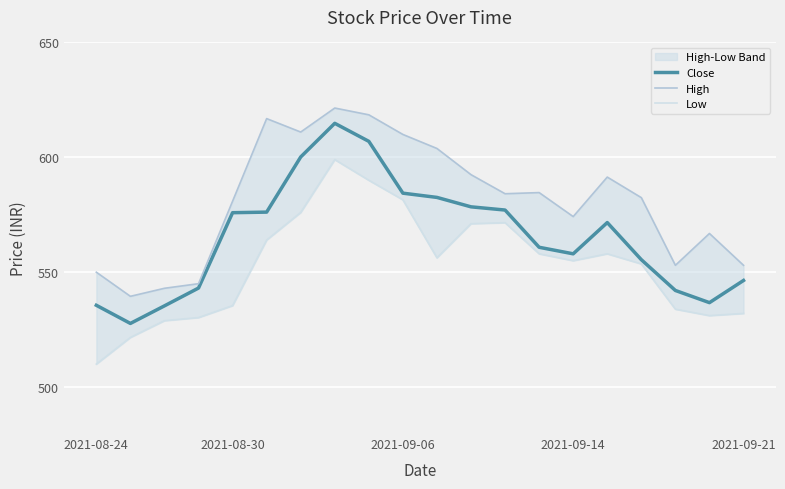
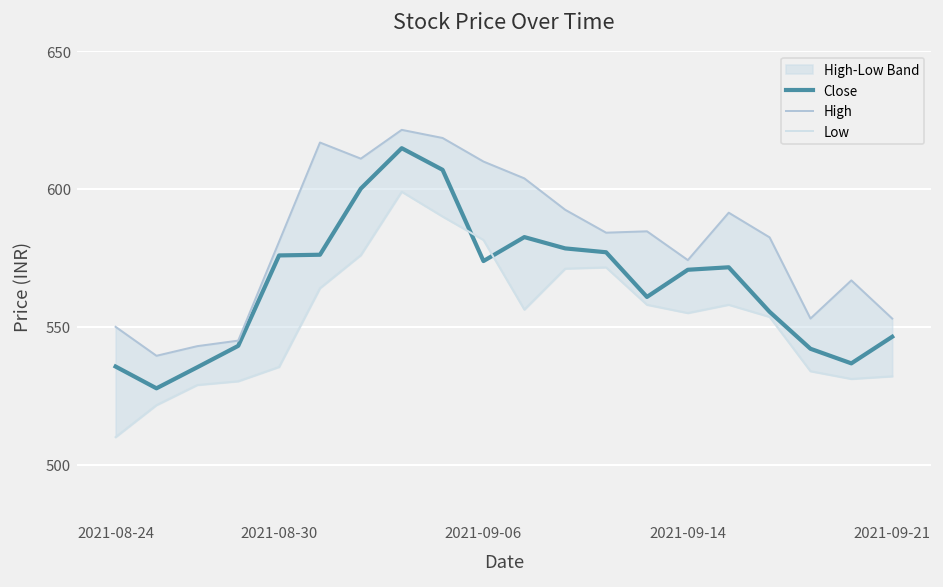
Close, 2021-09-06: 584 -> 574
Close, 2021-09-14: 558 -> 571
